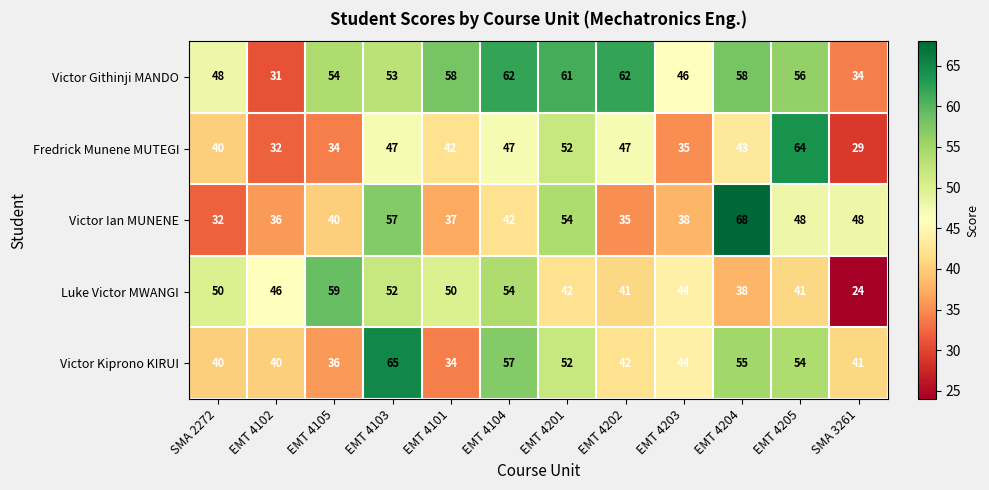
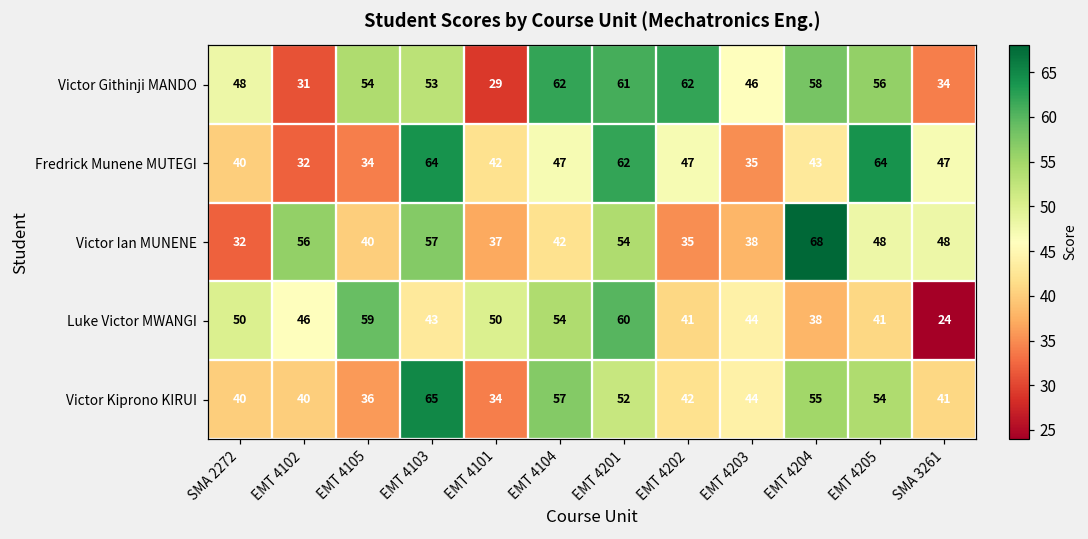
Victor Githinji MANDO, EMT 4101: 58 -> 29
Fredrick Munene MUTEGI, EMT 4103: 47 -> 64
Fredrick Munene MUTEGI, EMT 4201: 52 -> 62
Fredrick Munene MUTEGI, SMA 3261: 29 -> 47
Victor Ian MUNENE, EMT 4102: 36 -> 56
Luke Victor MWANGI, EMT 4103: 52 -> 43
Luke Victor MWANGI, EMT 4201: 42 -> 60
